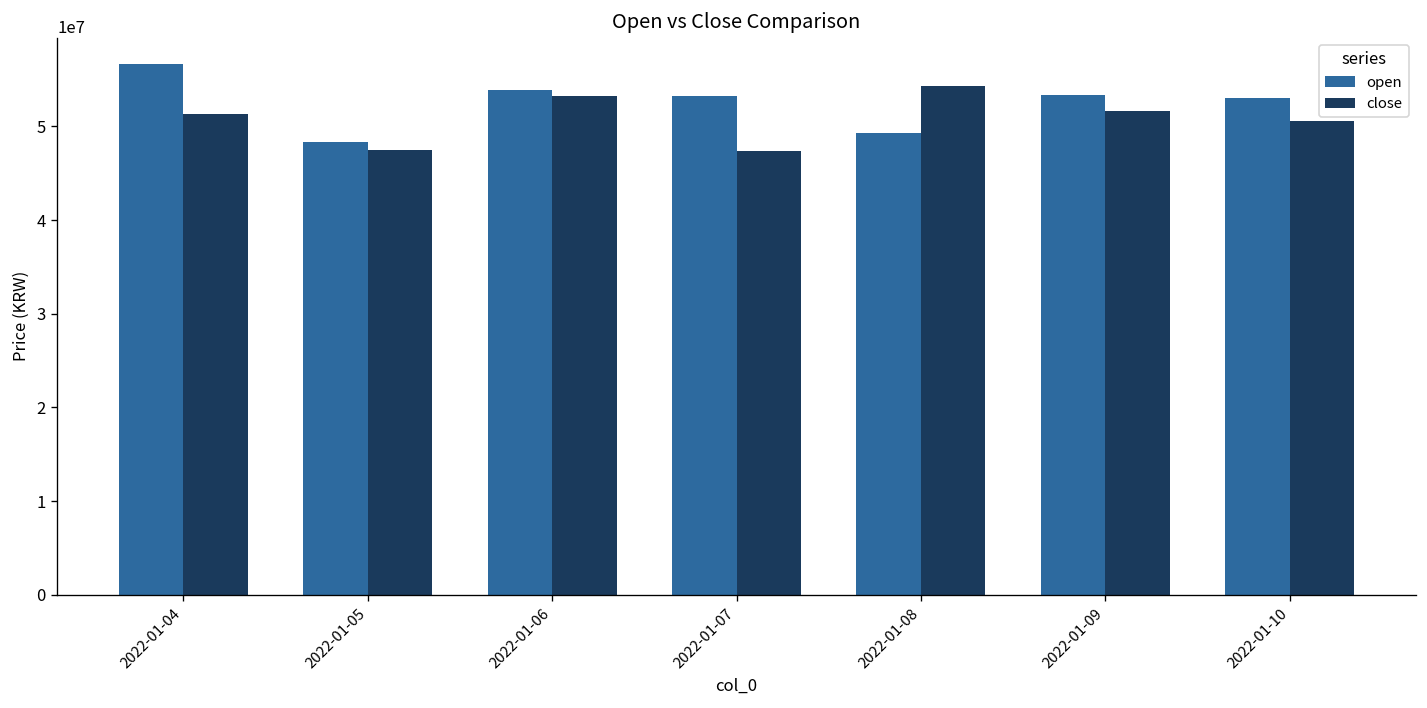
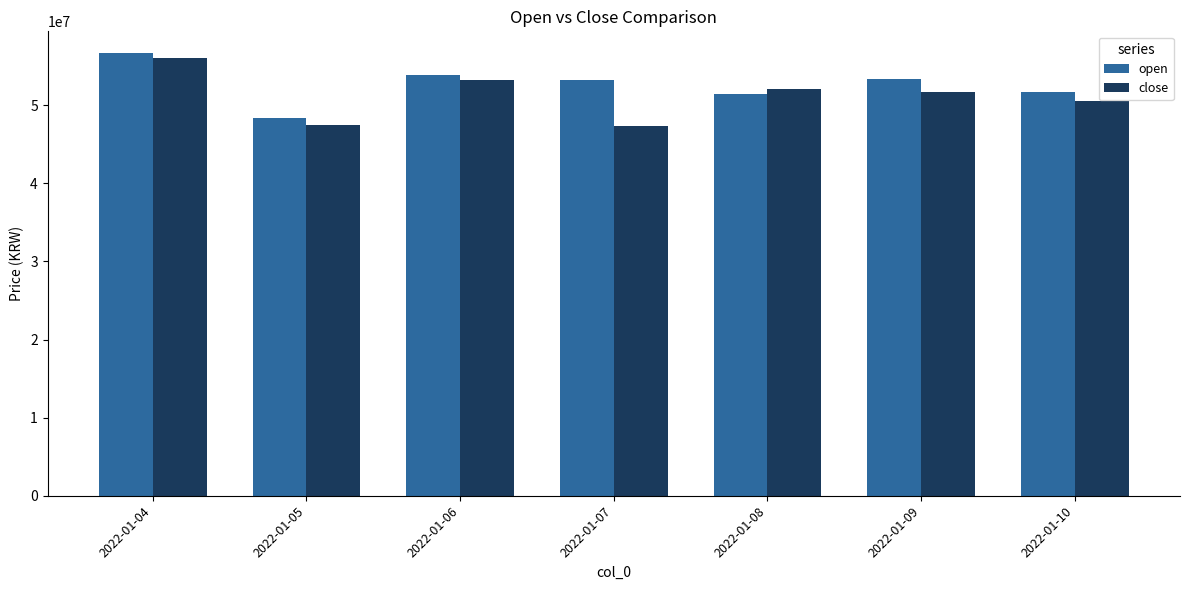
close, 2022-01-04: 51000000 -> 56000000
open, 2022-01-08: 49000000 -> 51000000
close, 2022-01-08: 54000000 -> 52000000
open, 2022-01-10: 53000000 -> 52000000
